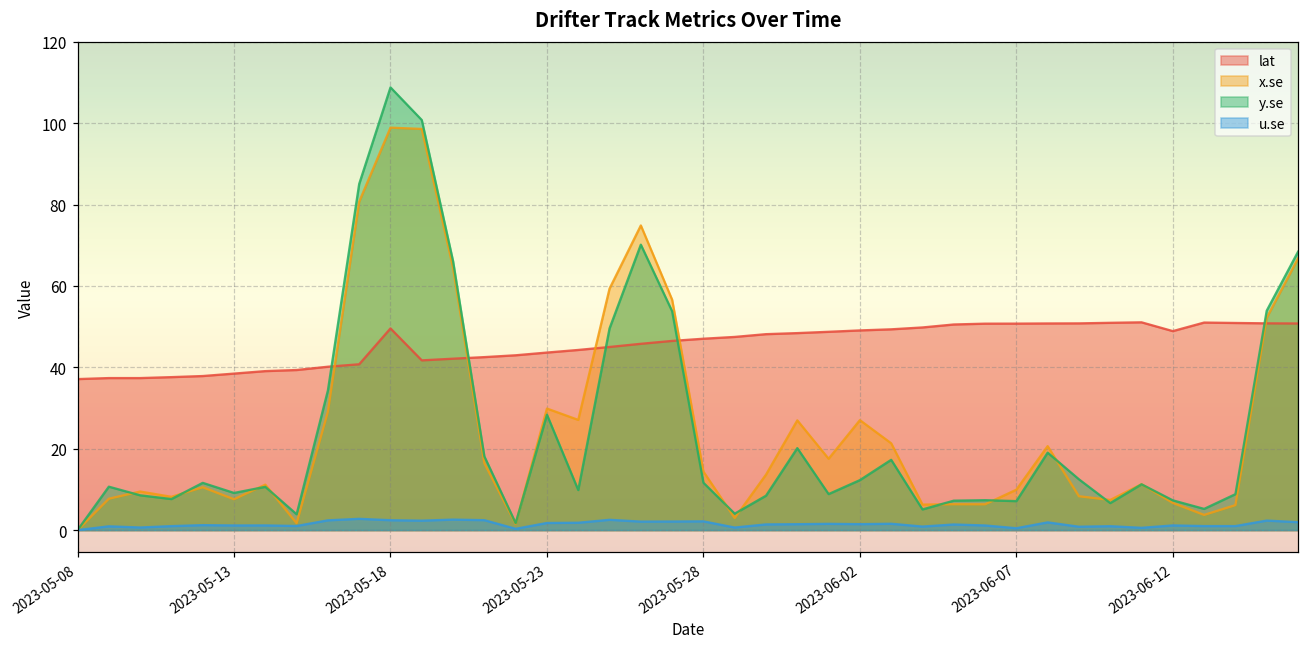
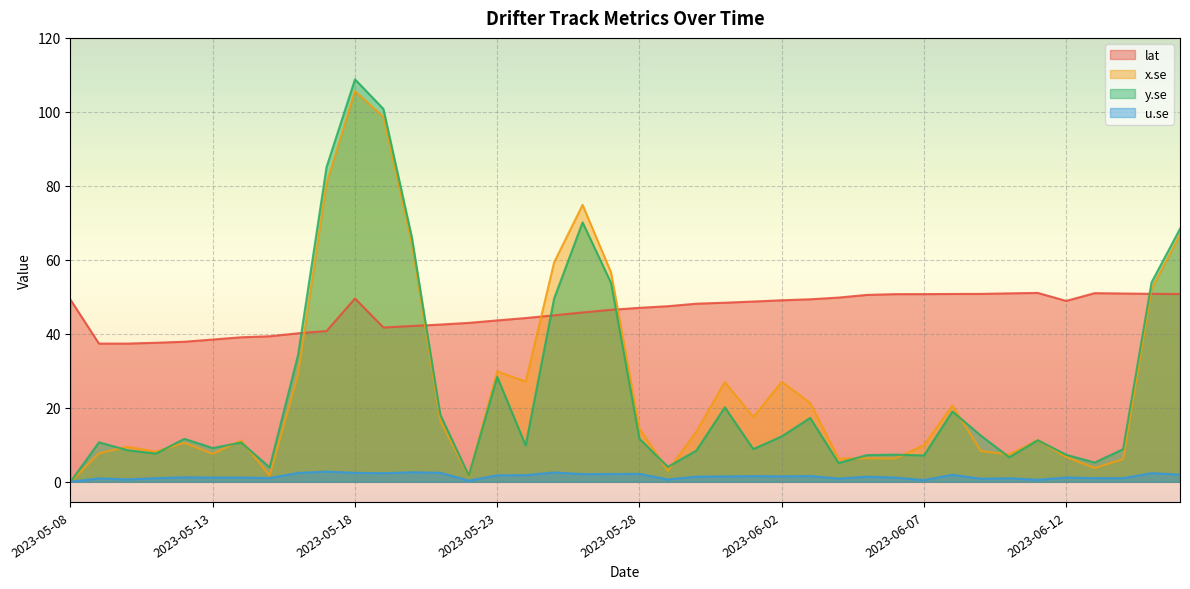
lat, 2023-05-08: 37 -> 49
x.se, 2023-05-18: 99 -> 106
